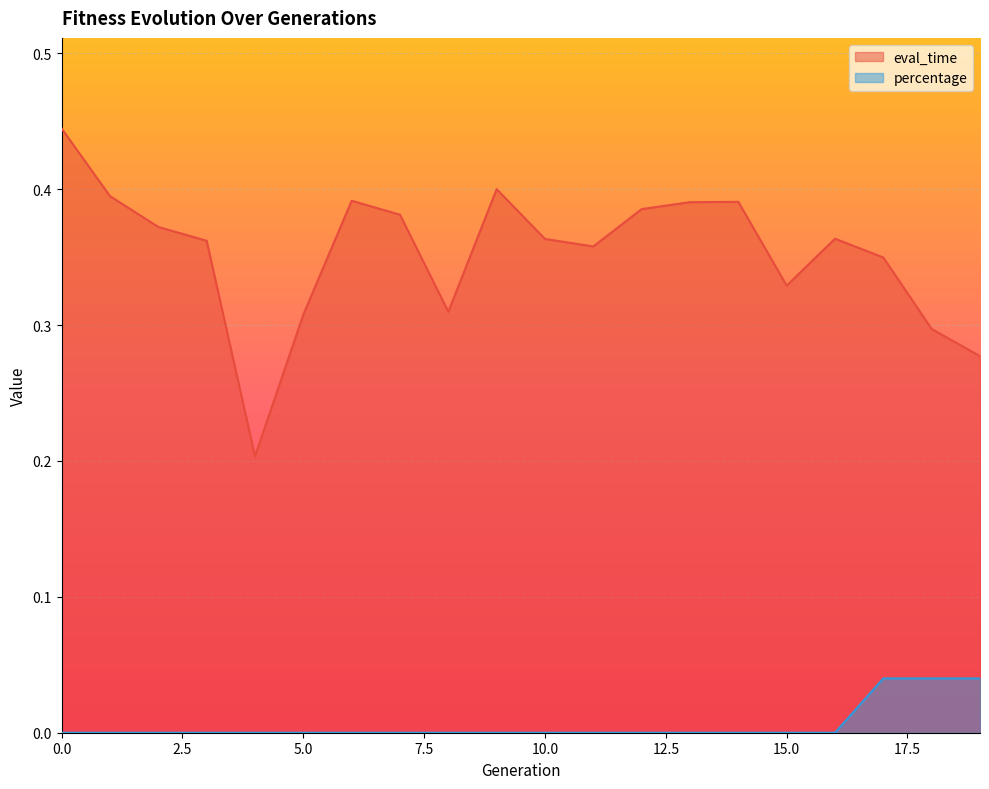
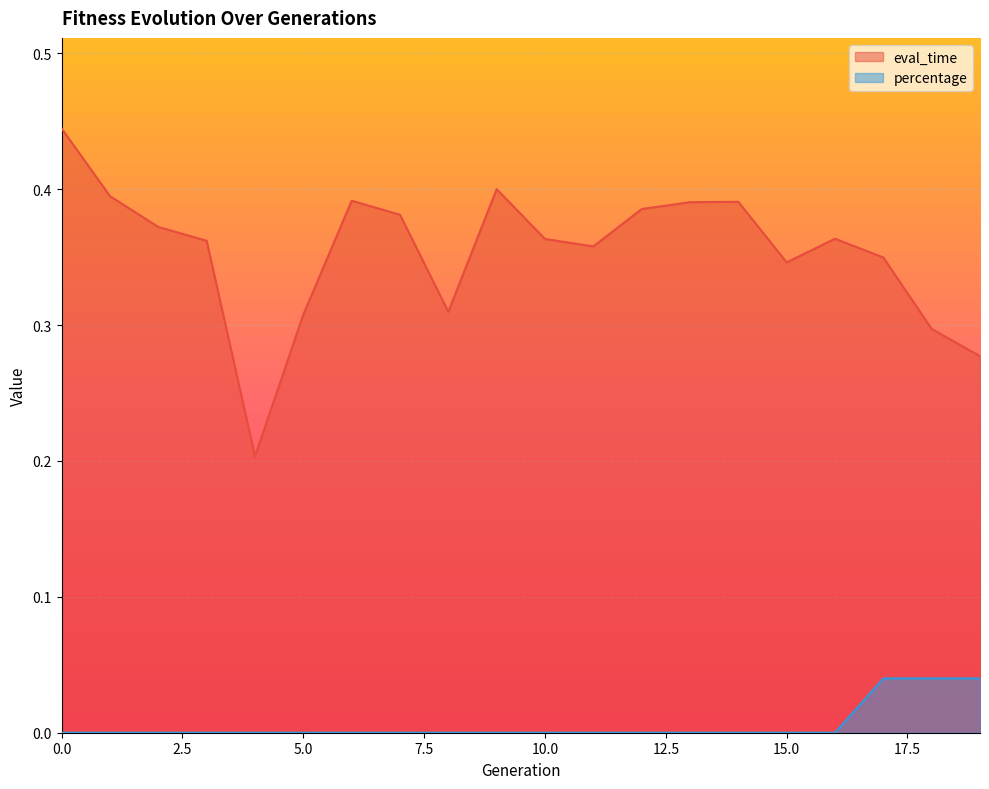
eval_time, 15.0: 0.329 -> 0.346
